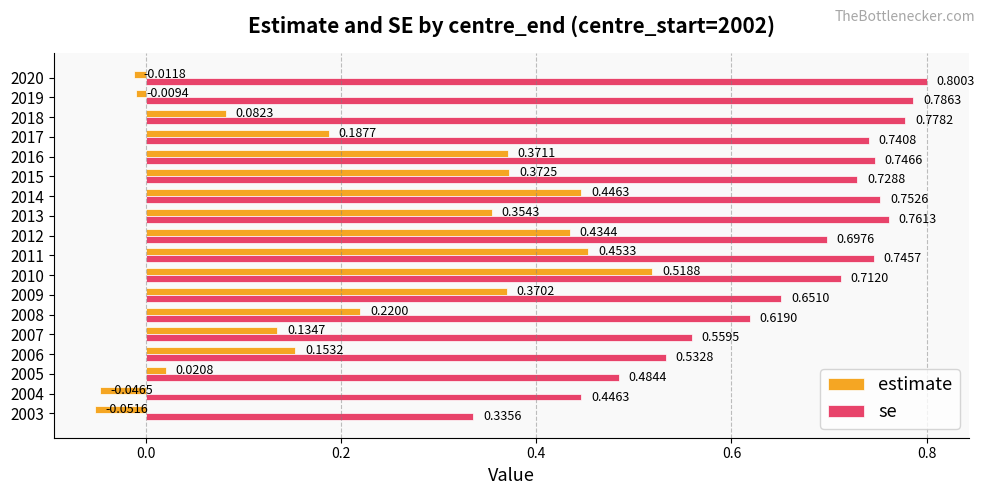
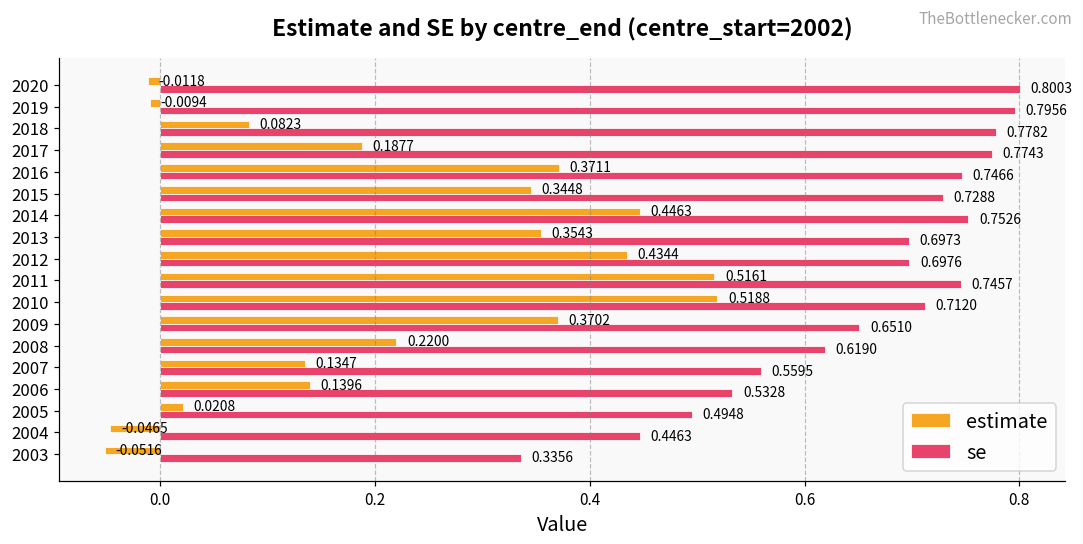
se, 2019: 0.7863 -> 0.7956
se, 2017: 0.7408 -> 0.7743
estimate, 2015: 0.3725 -> 0.3448
se, 2013: 0.7613 -> 0.6973
estimate, 2011: 0.4533 -> 0.5161
estimate, 2006: 0.1532 -> 0.1396
se, 2005: 0.4844 -> 0.4948
